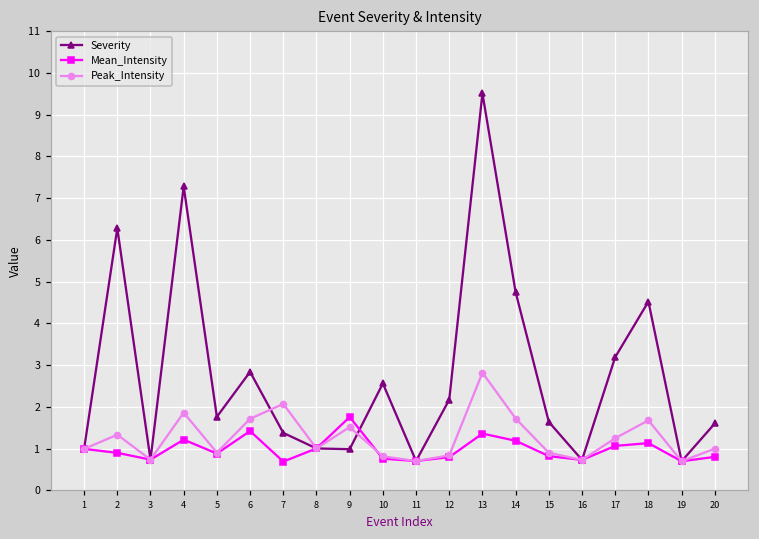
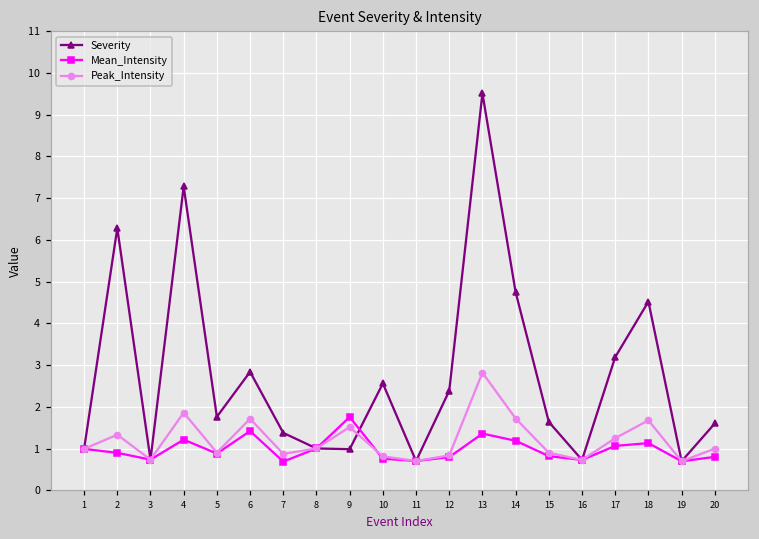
Peak_Intensity, 7: 2.1 -> 0.9
Severity, 12: 2.2 -> 2.4
